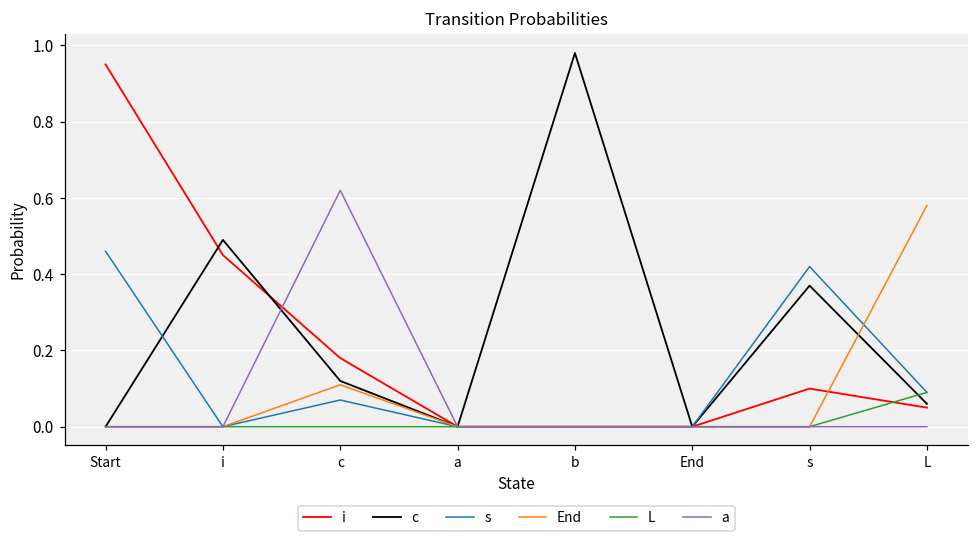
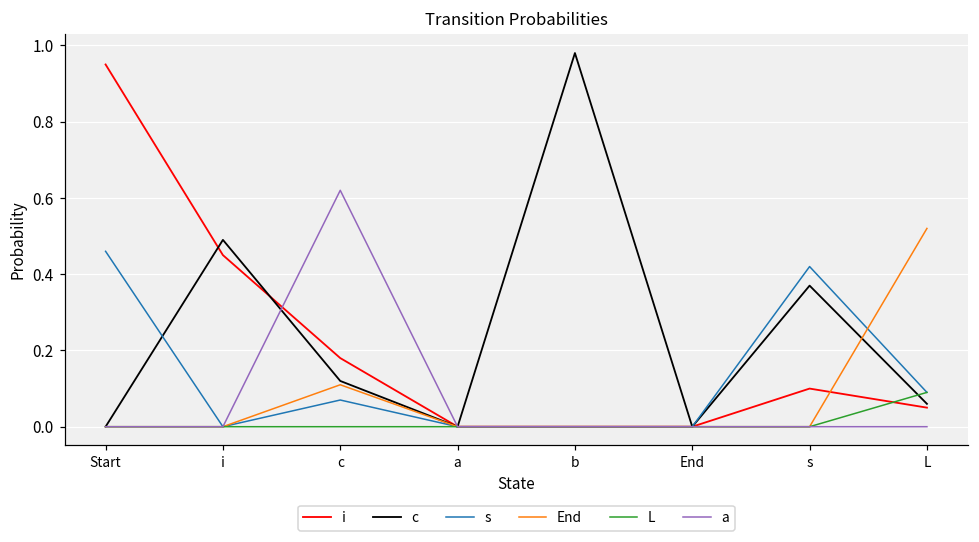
End, L: 0.58 -> 0.52
